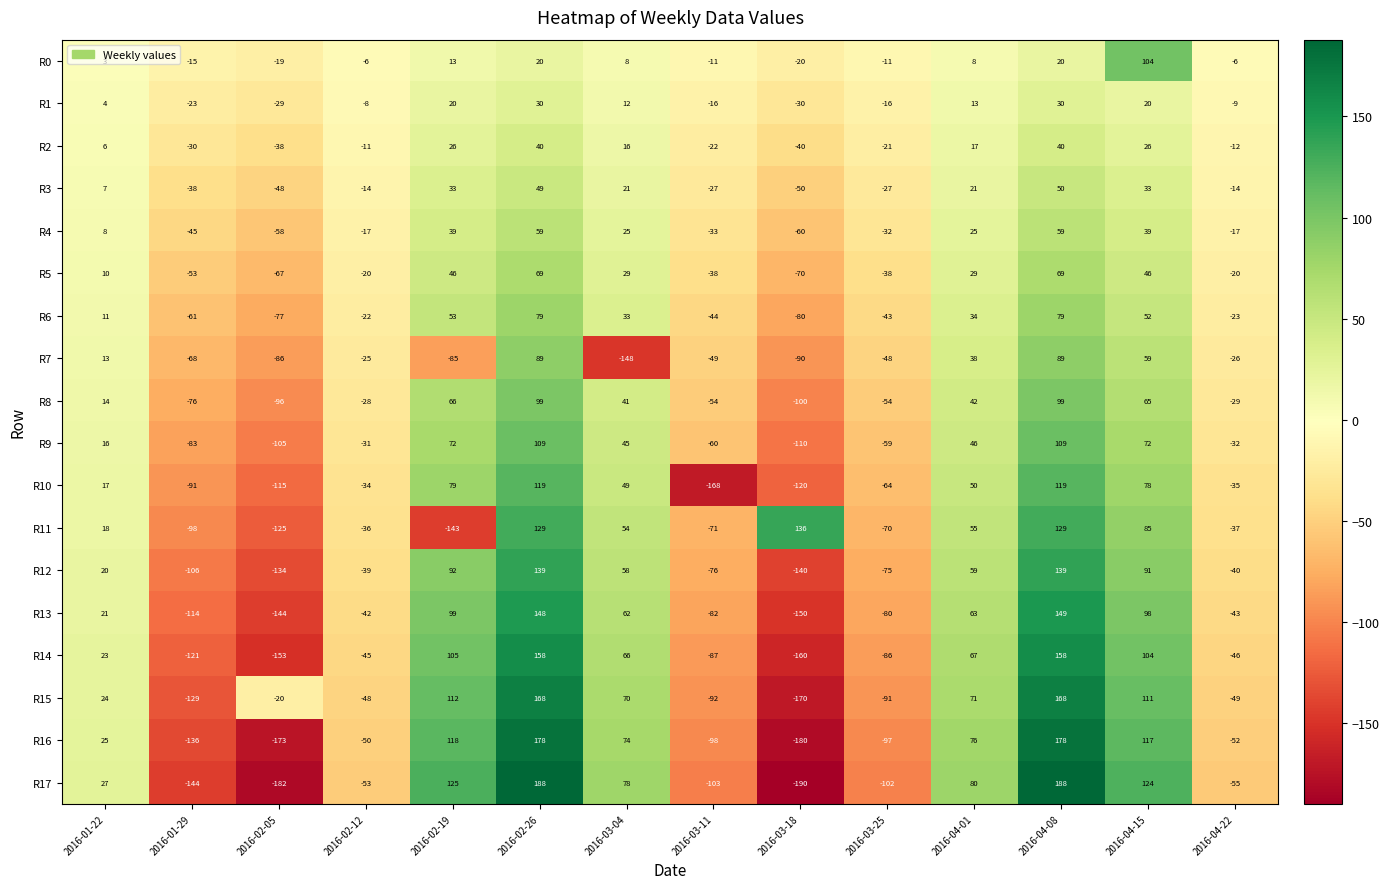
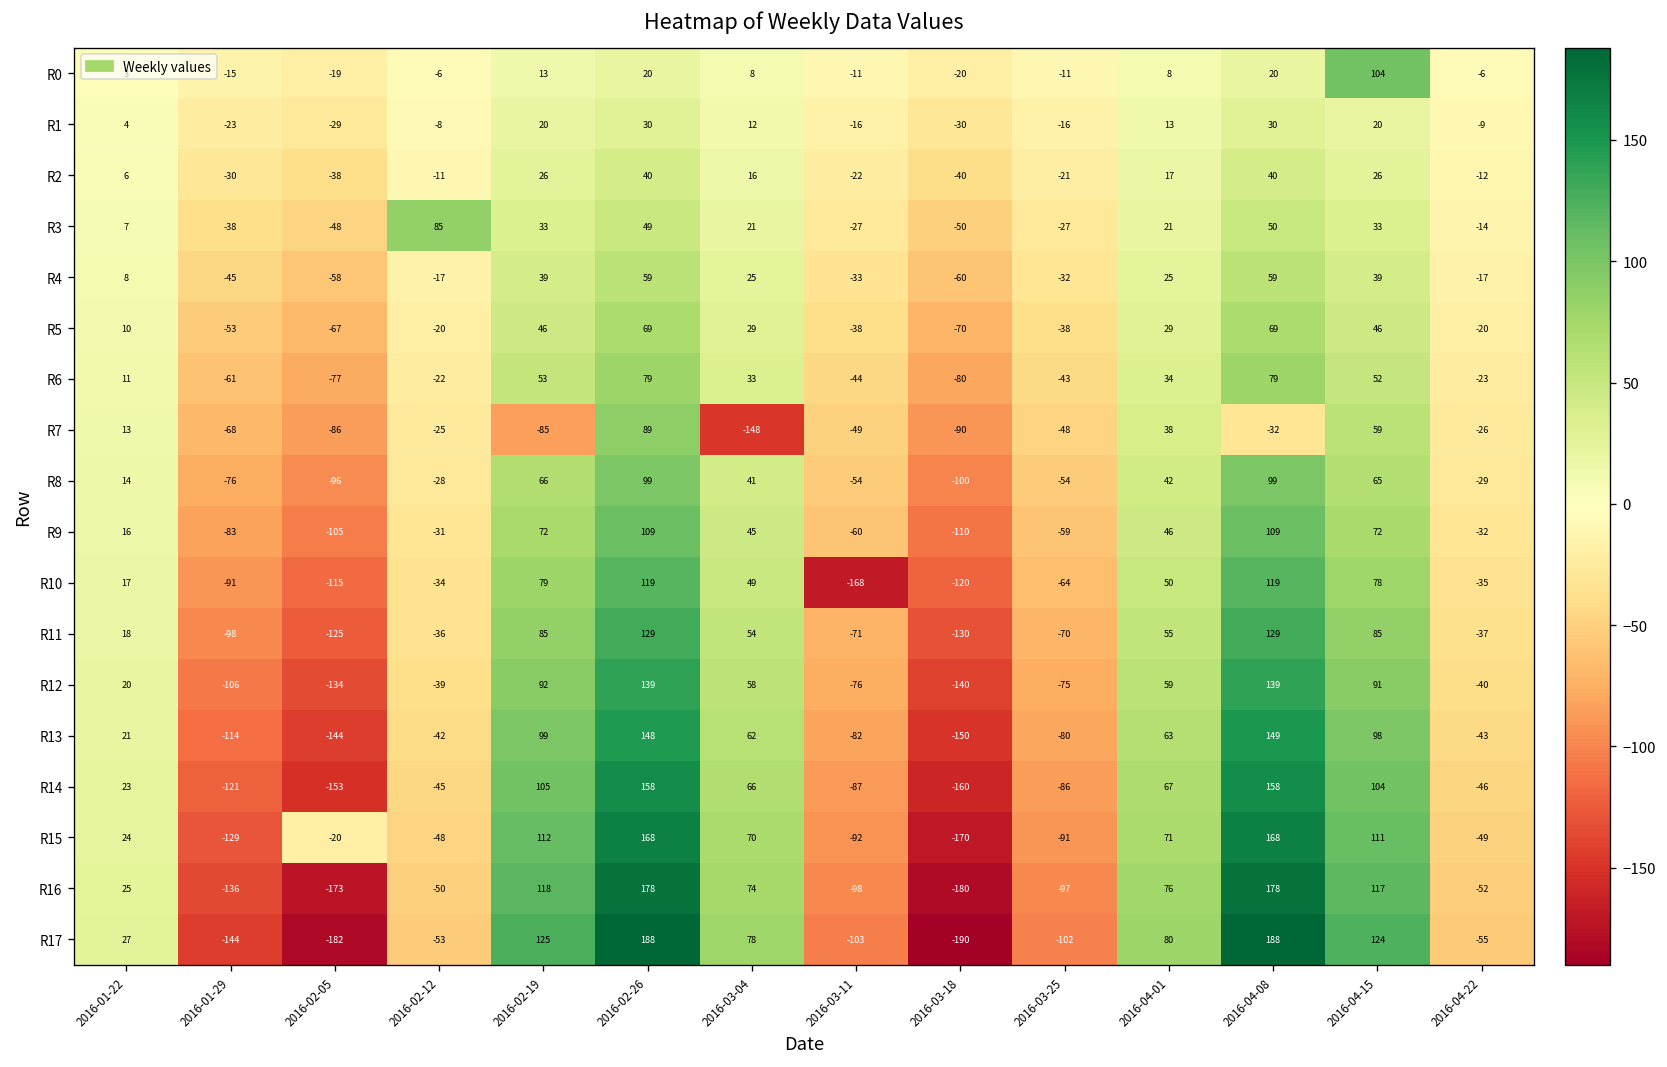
R3, 2016-02-12: -14 -> 85
R7, 2016-04-08: 89 -> -32
R11, 2016-02-19: -143 -> 85
R11, 2016-03-18: 136 -> -130
